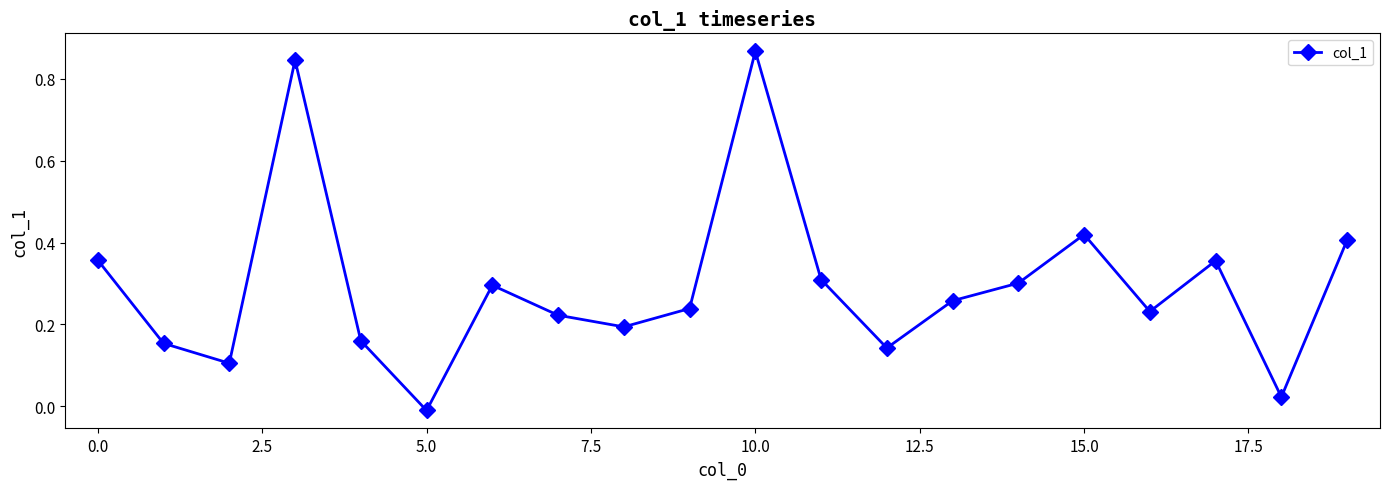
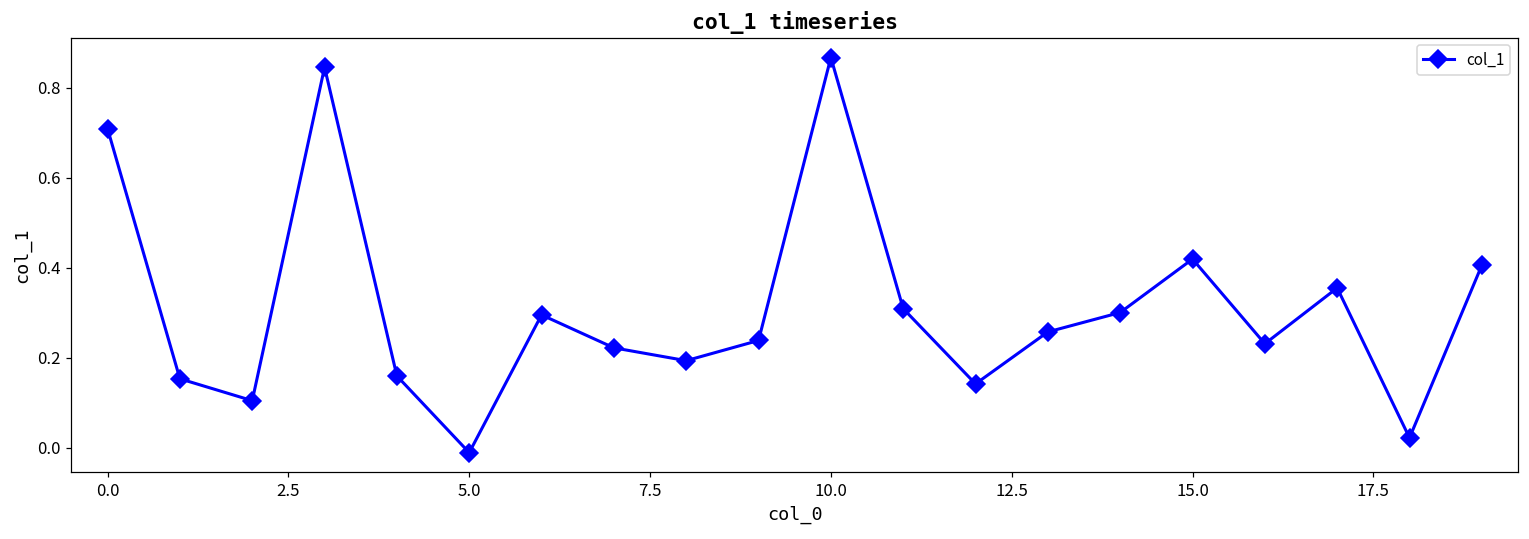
0.0: 0.36 -> 0.71
